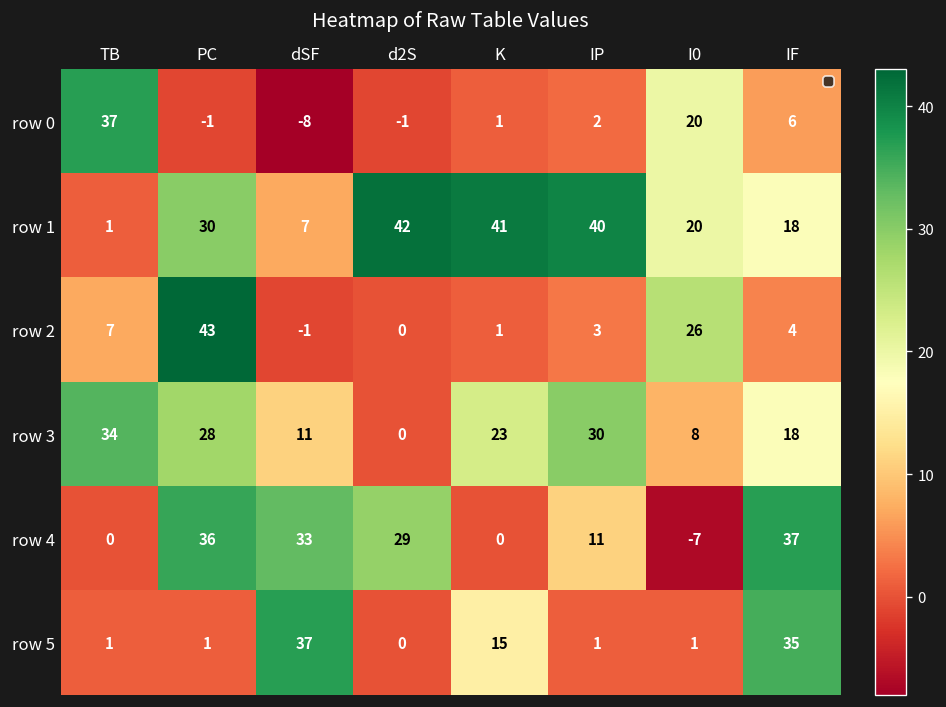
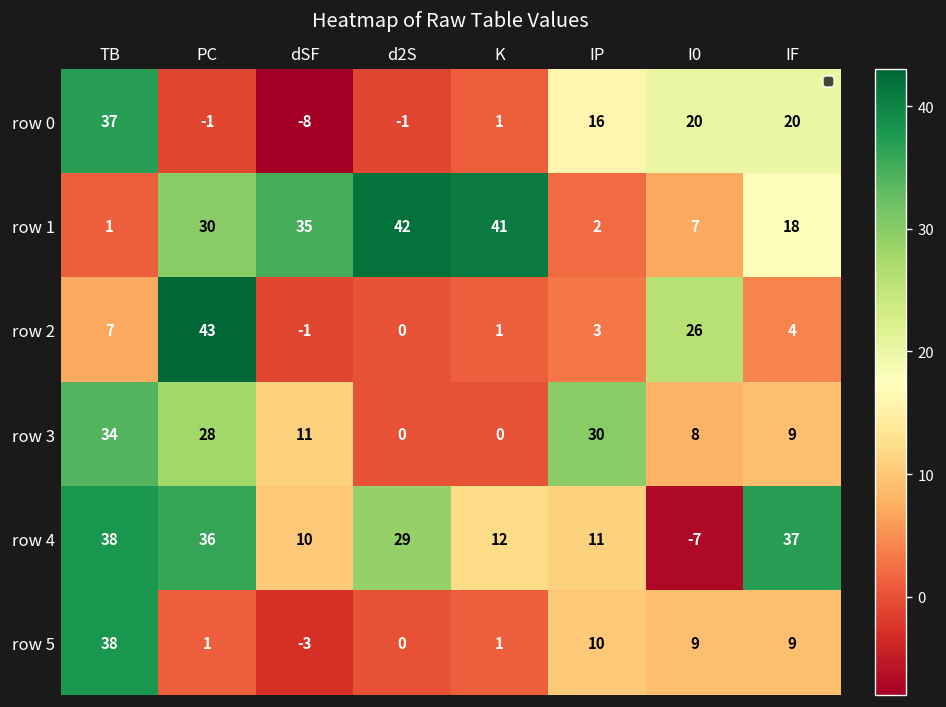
row 0, IP: 2 -> 16
row 0, IF: 6 -> 20
row 1, dSF: 7 -> 35
row 1, IP: 40 -> 2
row 1, I0: 20 -> 7
row 3, K: 23 -> 0
row 3, IF: 18 -> 9
row 4, TB: 0 -> 38
row 4, dSF: 33 -> 10
row 4, K: 0 -> 12
row 5, TB: 1 -> 38
row 5, dSF: 37 -> -3
row 5, K: 15 -> 1
row 5, IP: 1 -> 10
row 5, I0: 1 -> 9
row 5, IF: 35 -> 9
